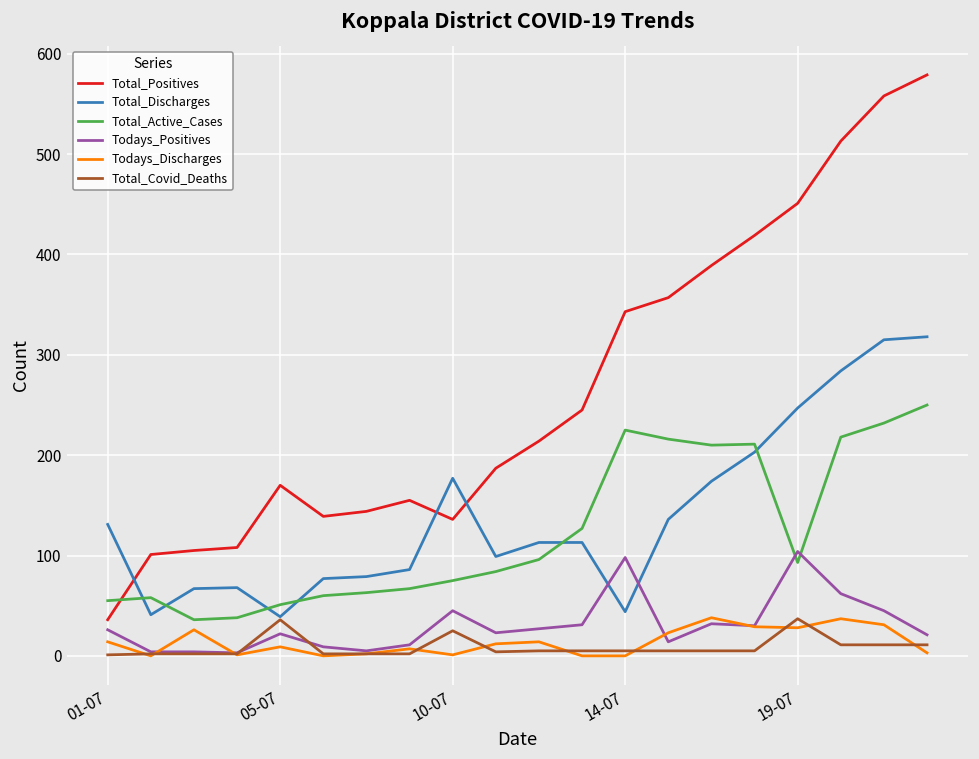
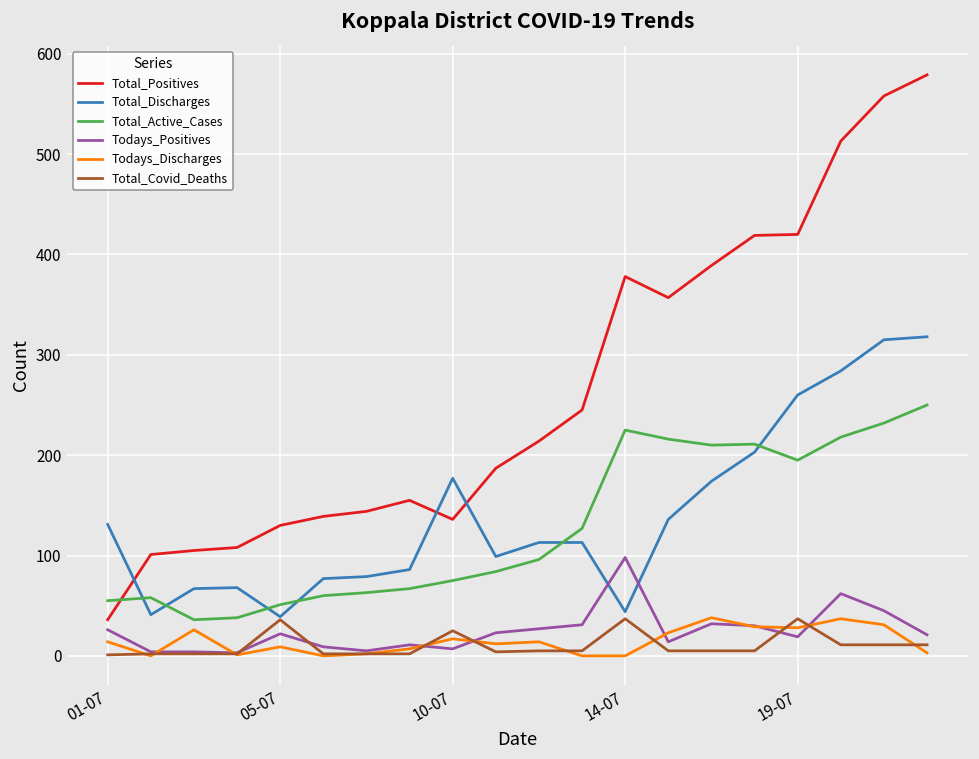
Total_Positives, 05-07: 170 -> 130
Todays_Positives, 10-07: 50 -> 10
Todays_Discharges, 10-07: 0 -> 20
Total_Positives, 14-07: 340 -> 380
Total_Covid_Deaths, 14-07: 10 -> 40
Total_Positives, 19-07: 450 -> 420
Total_Discharges, 19-07: 250 -> 260
Total_Active_Cases, 19-07: 90 -> 200
Todays_Positives, 19-07: 100 -> 20
